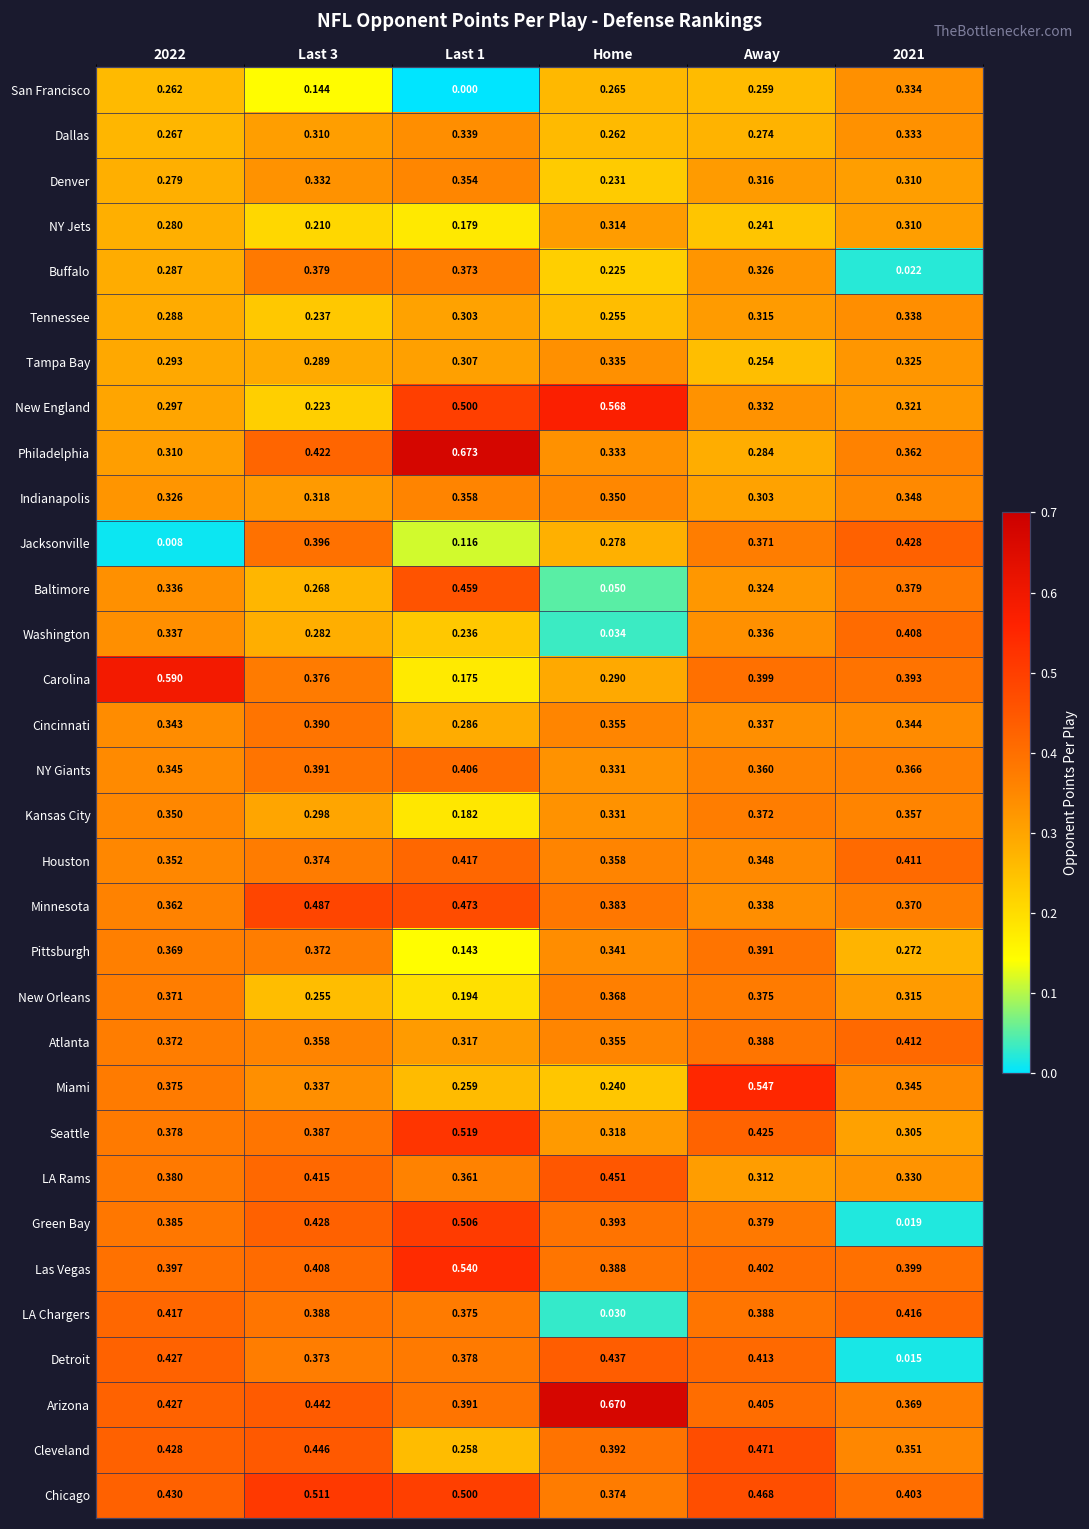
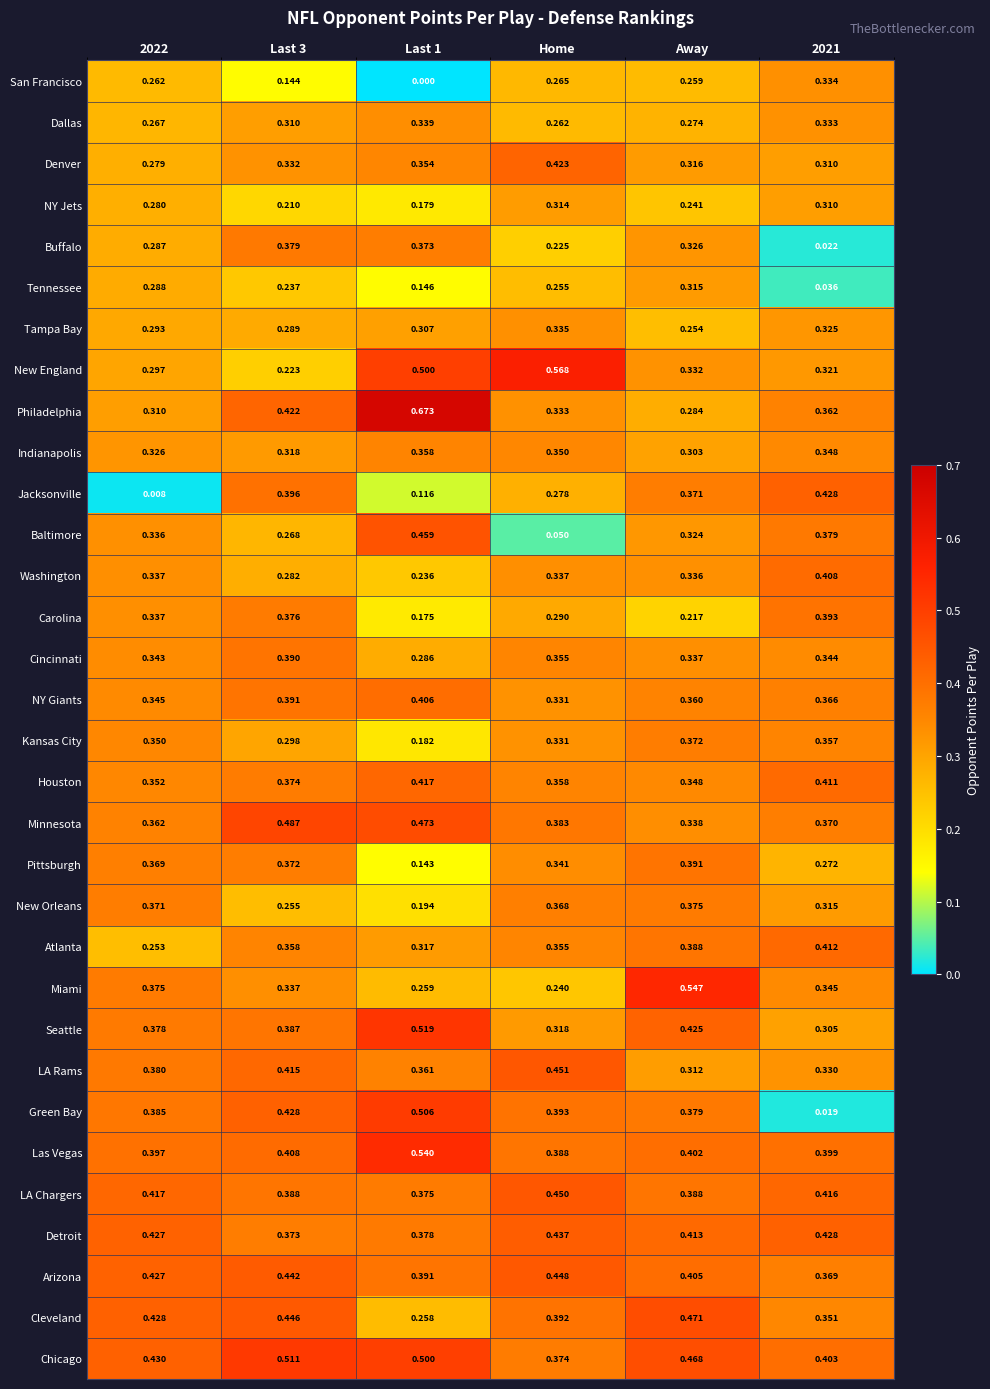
Denver, Home: 0.231 -> 0.423
Tennessee, Last 1: 0.303 -> 0.146
Tennessee, 2021: 0.338 -> 0.036
Washington, Home: 0.034 -> 0.337
Carolina, 2022: 0.590 -> 0.337
Carolina, Away: 0.399 -> 0.217
Atlanta, 2022: 0.372 -> 0.253
LA Chargers, Home: 0.030 -> 0.450
Detroit, 2021: 0.015 -> 0.428
Arizona, Home: 0.670 -> 0.448
